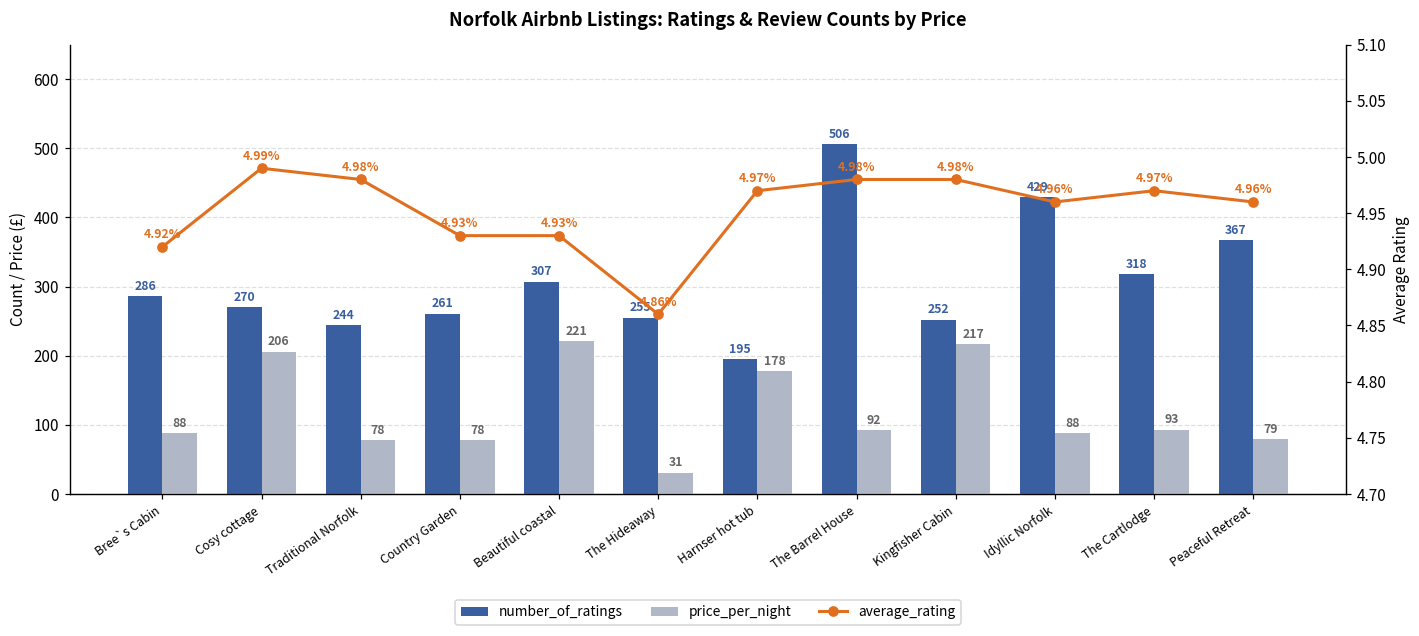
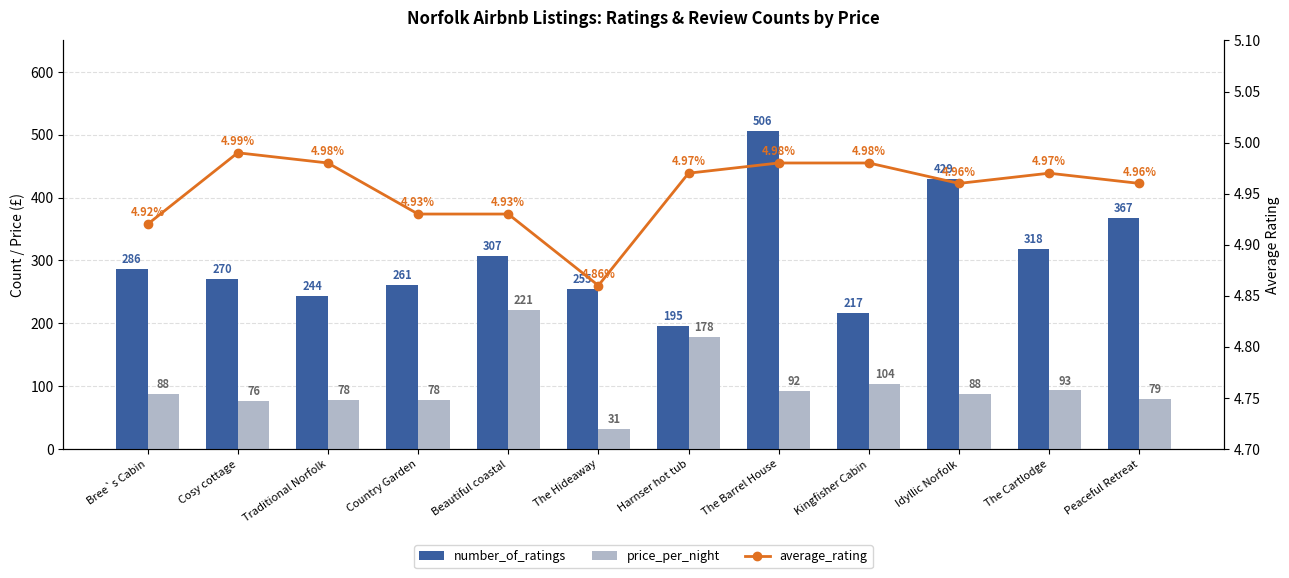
price_per_night, Cosy cottage: 206 -> 76
number_of_ratings, Kingfisher Cabin: 252 -> 217
price_per_night, Kingfisher Cabin: 217 -> 104
